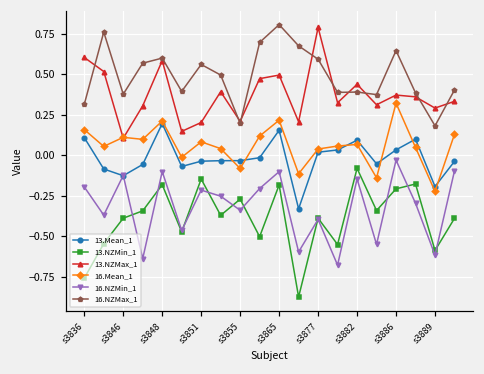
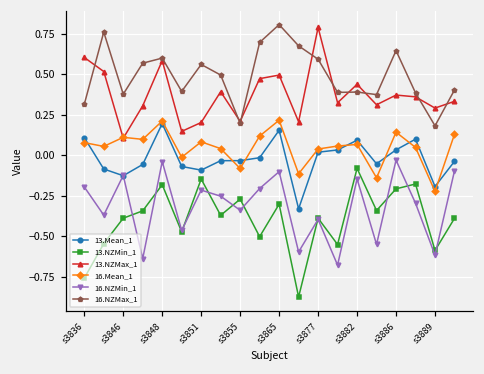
16.Mean_1, s3836: 0.16 -> 0.08
16.NZMin_1, s3848: -0.10 -> -0.04
13.Mean_1, s3851: -0.04 -> -0.09
13.NZMin_1, s3865: -0.18 -> -0.30
16.Mean_1, s3886: 0.32 -> 0.14
